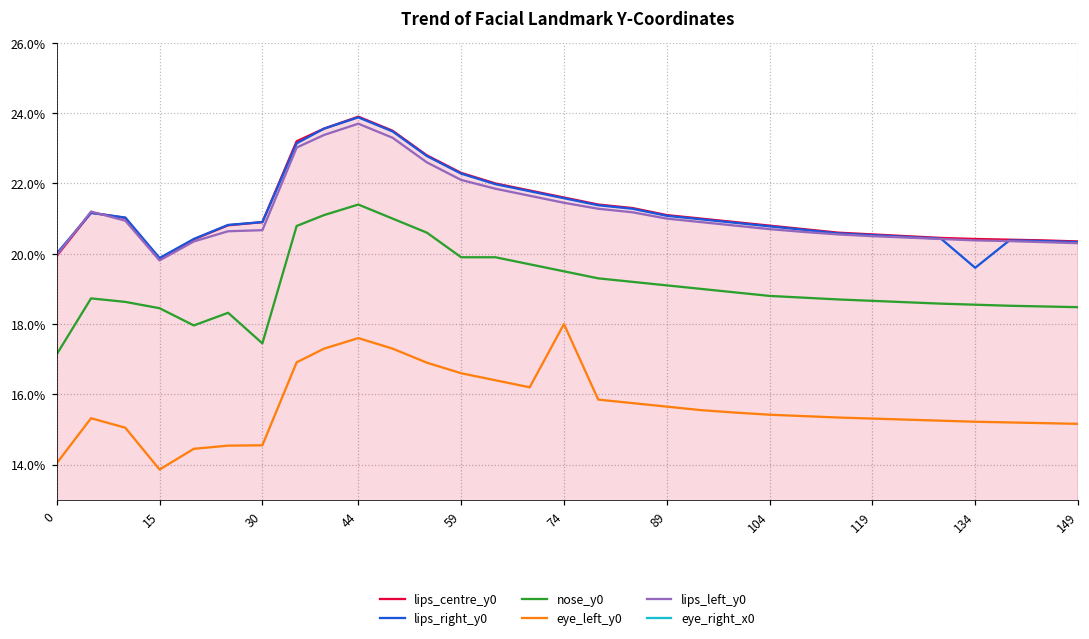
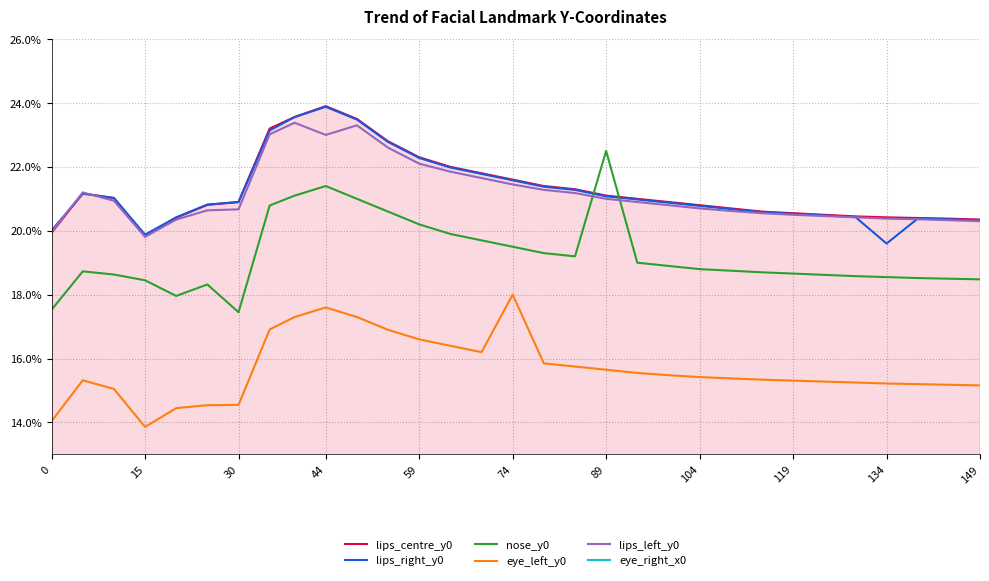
nose_y0, 0: 17.1% -> 17.5%
lips_left_y0, 44: 23.7% -> 23.0%
nose_y0, 59: 19.9% -> 20.2%
nose_y0, 89: 19.1% -> 22.5%
